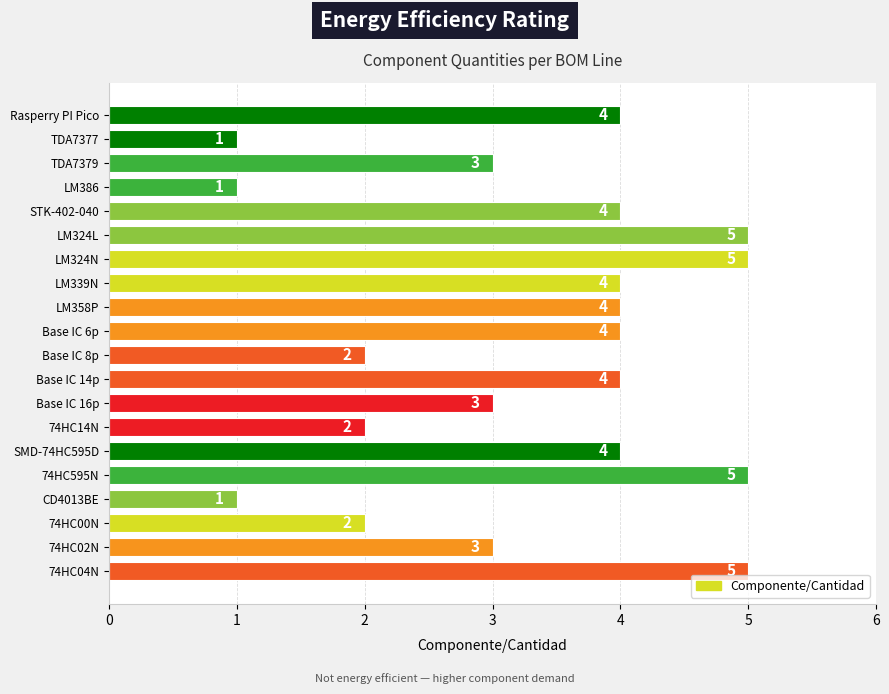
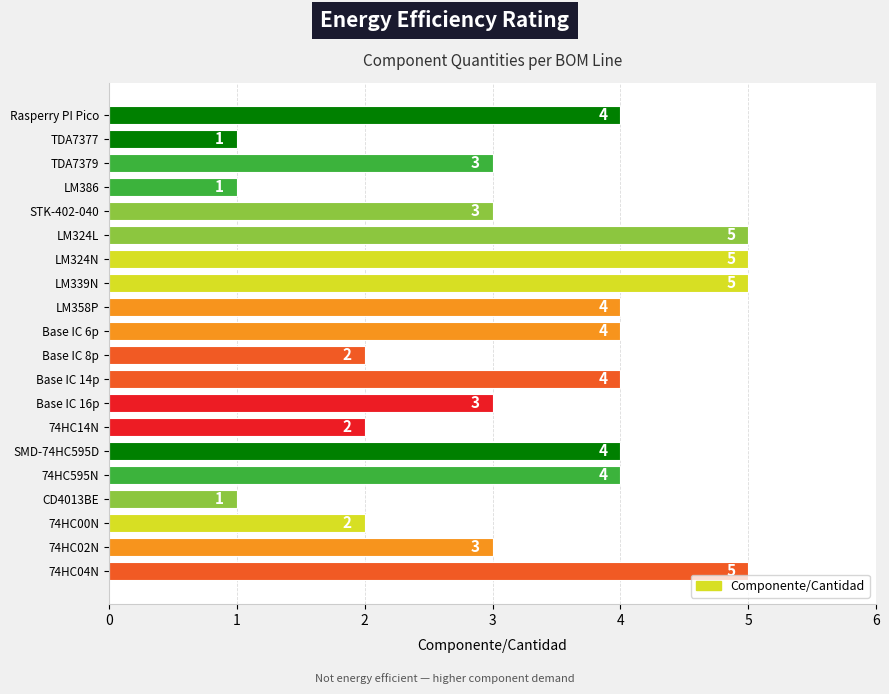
STK-402-040: 4 -> 3
LM339N: 4 -> 5
74HC595N: 5 -> 4
